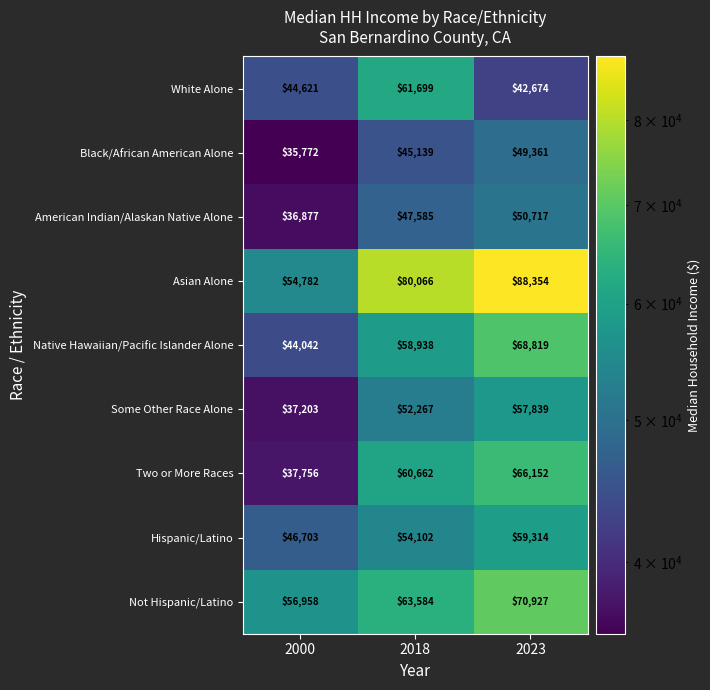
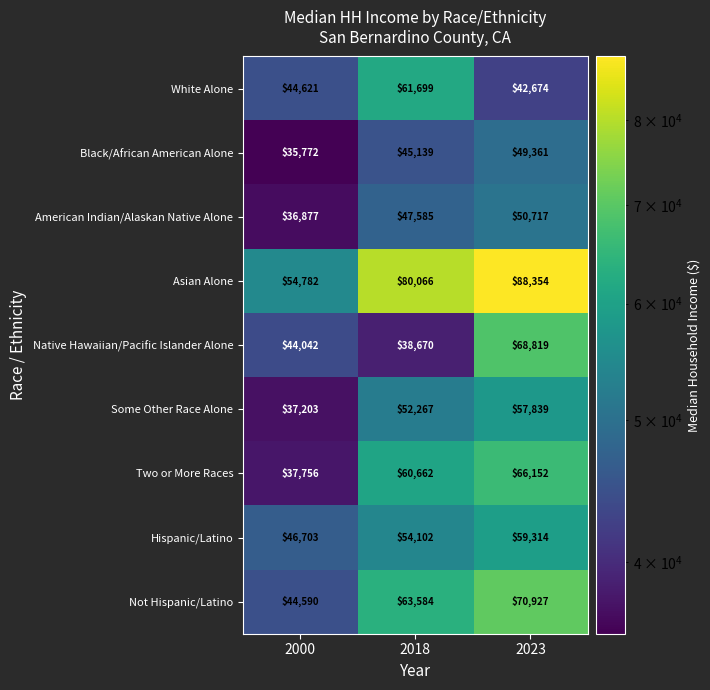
Native Hawaiian/Pacific Islander Alone, 2018: $58,938 -> $38,670
Not Hispanic/Latino, 2000: $56,958 -> $44,590
